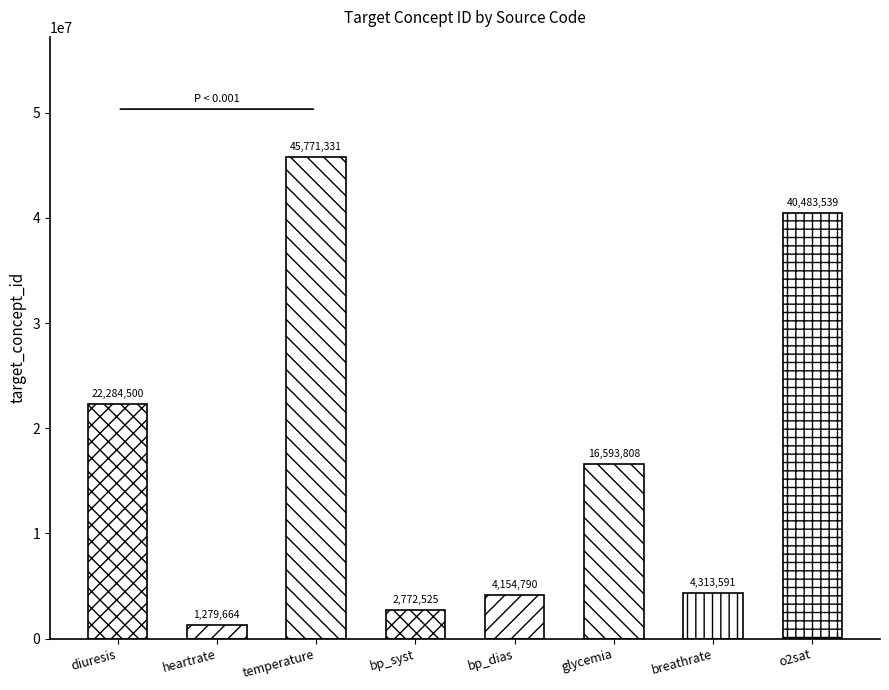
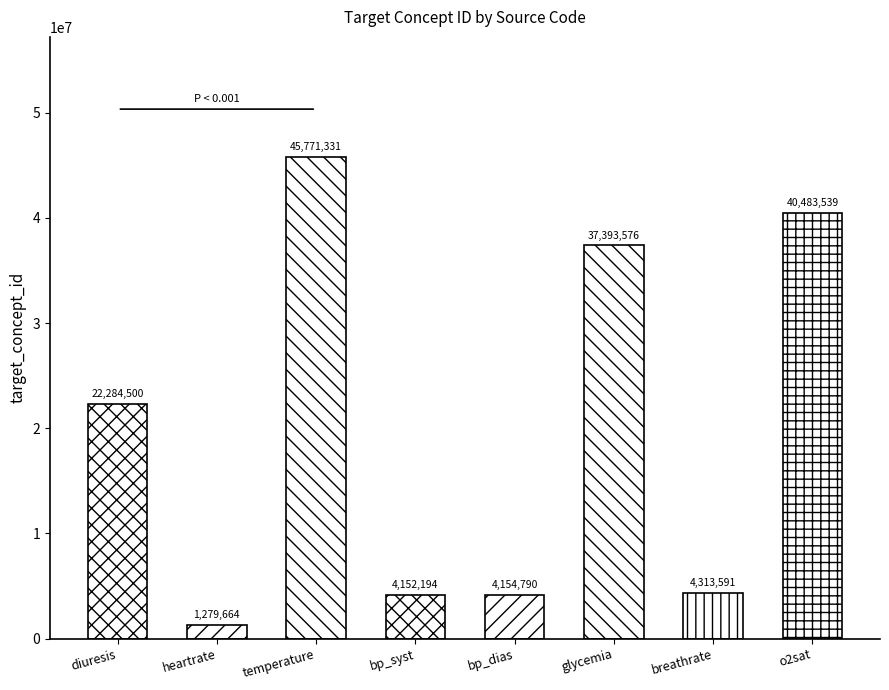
bp_syst: 2,772,525 -> 4,152,194
glycemia: 16,593,808 -> 37,393,576
